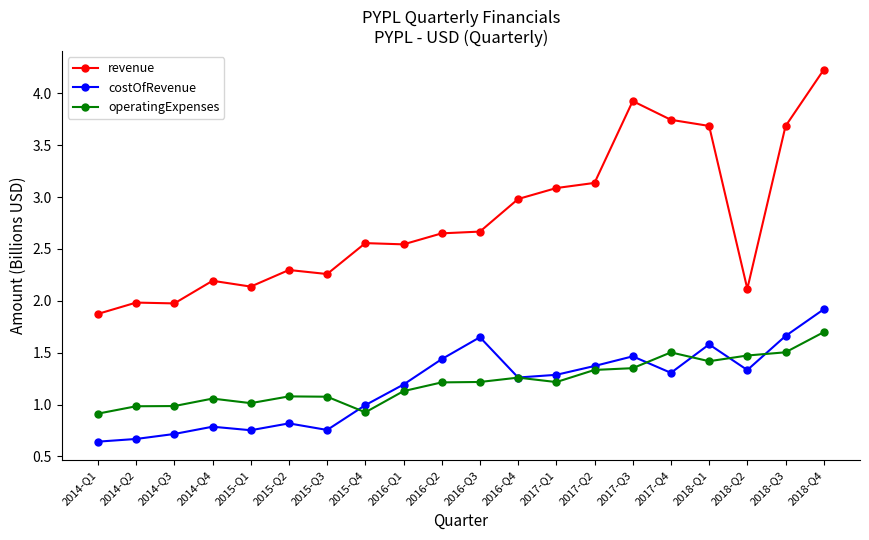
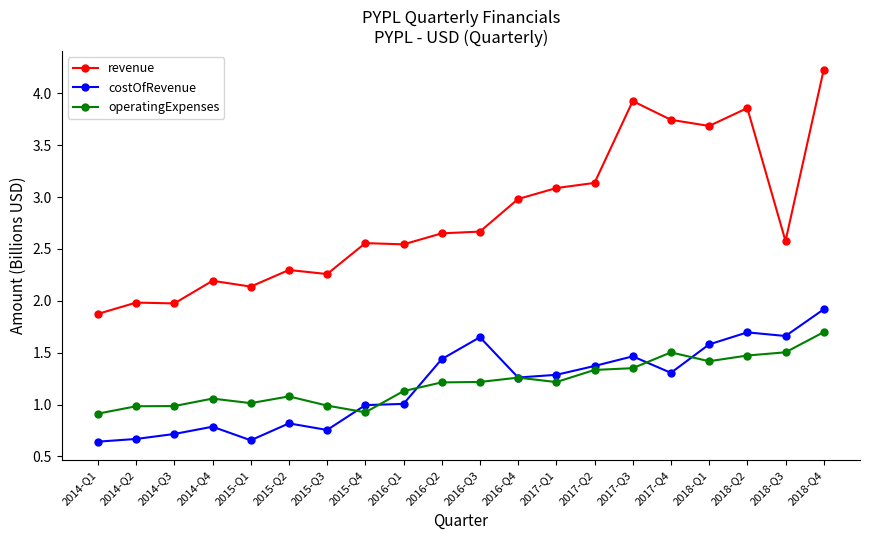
costOfRevenue, 2015-Q1: 0.75 -> 0.66
operatingExpenses, 2015-Q3: 1.08 -> 0.99
costOfRevenue, 2016-Q1: 1.19 -> 1.01
revenue, 2018-Q2: 2.12 -> 3.86
costOfRevenue, 2018-Q2: 1.33 -> 1.70
revenue, 2018-Q3: 3.68 -> 2.58
